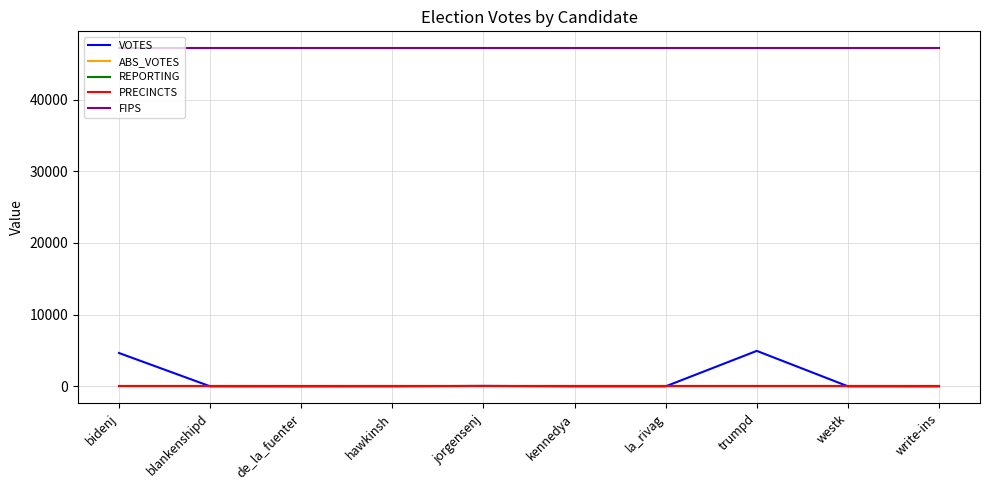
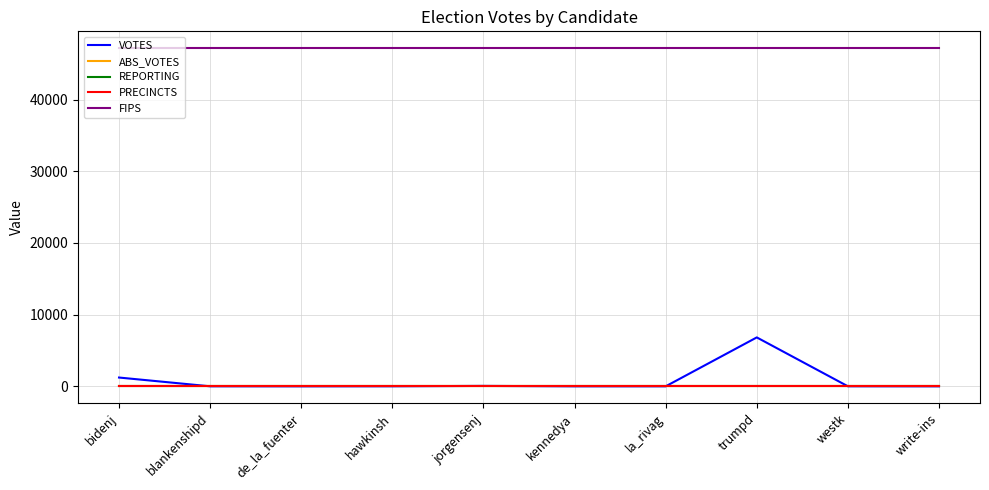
VOTES, bidenj: 5000 -> 1000
VOTES, trumpd: 5000 -> 7000
